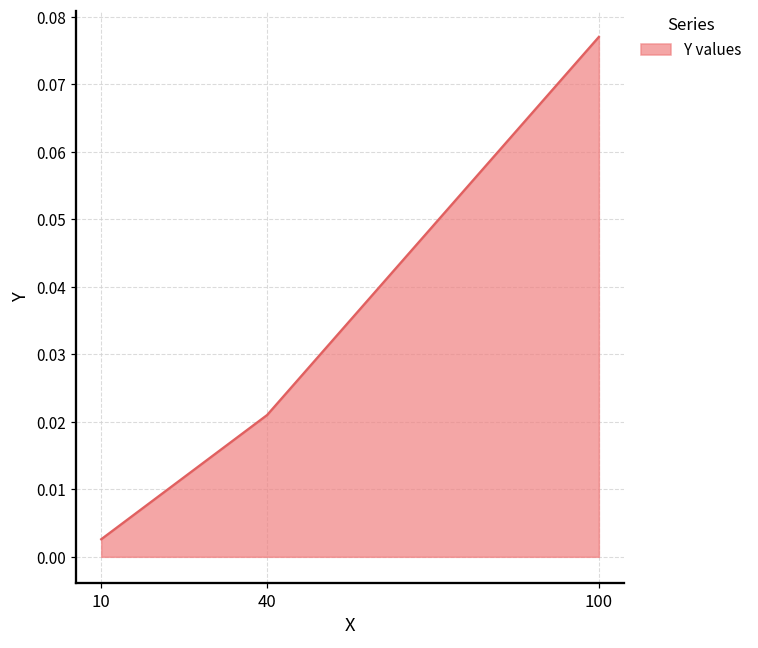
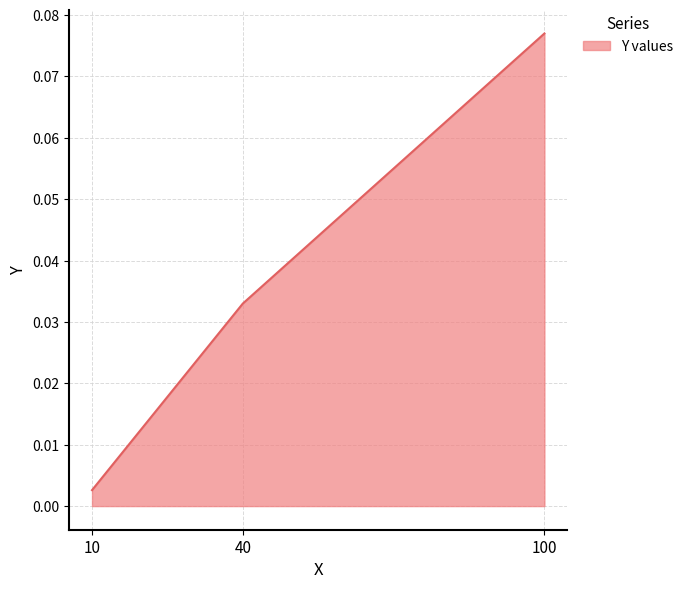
40: 0.021 -> 0.033
